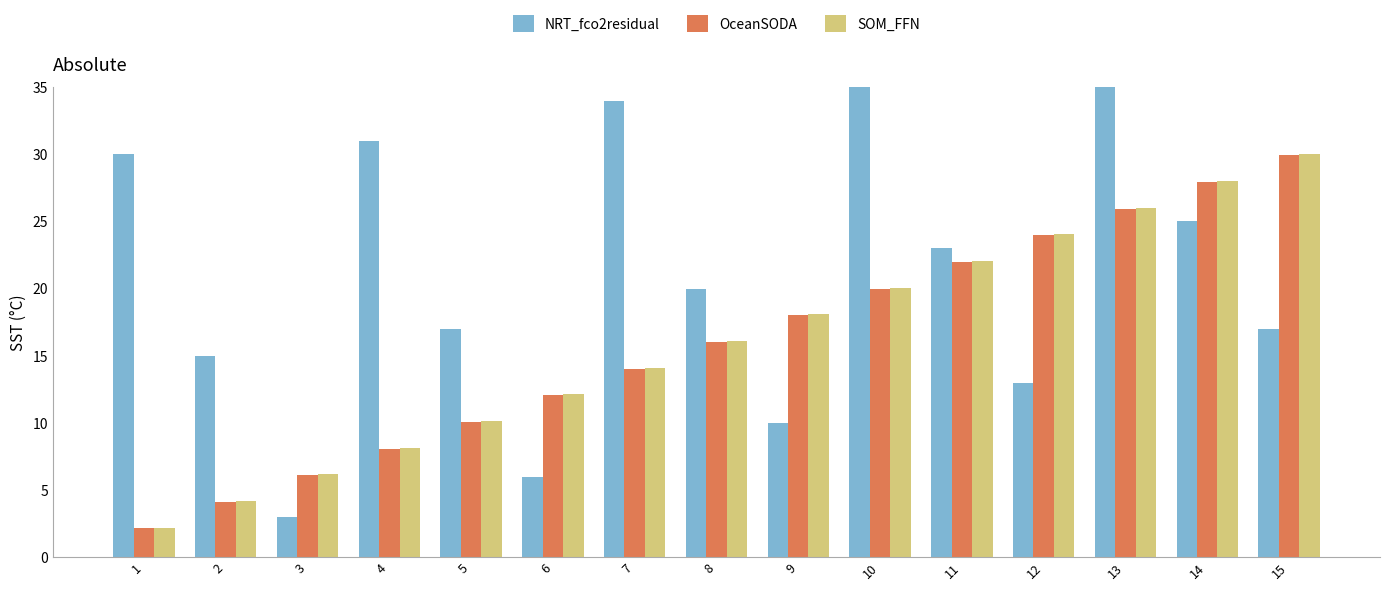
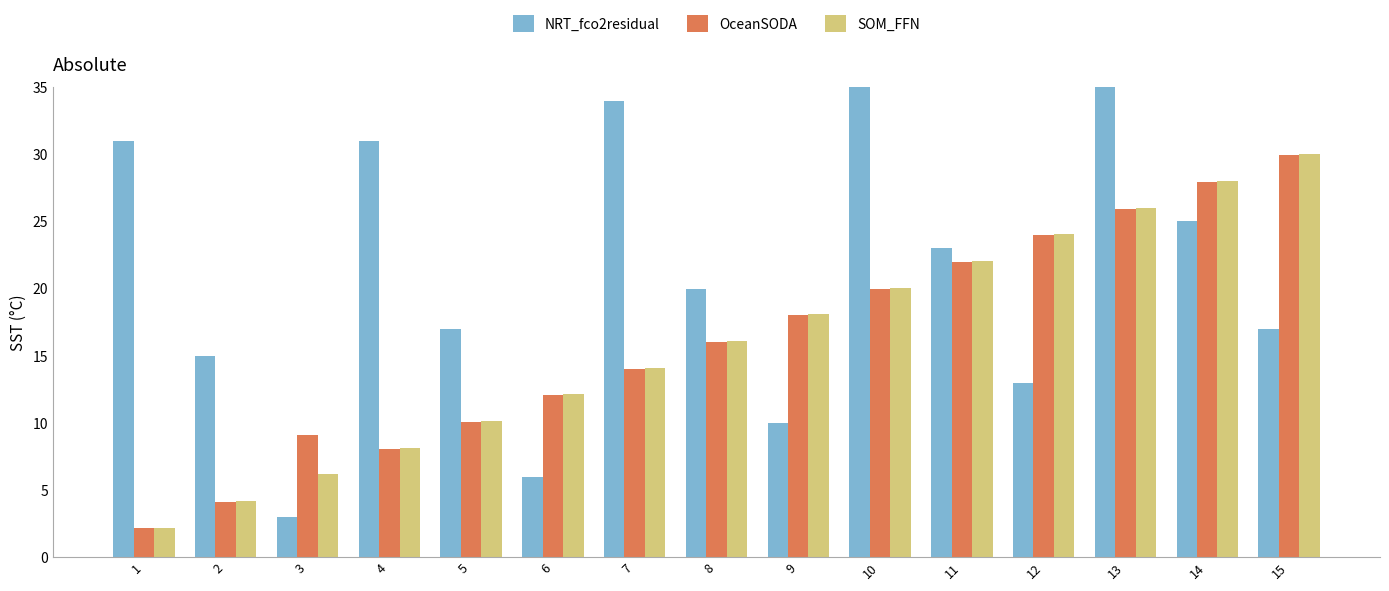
NRT_fco2residual, 1: 30 -> 31
OceanSODA, 3: 6.1 -> 9.1
